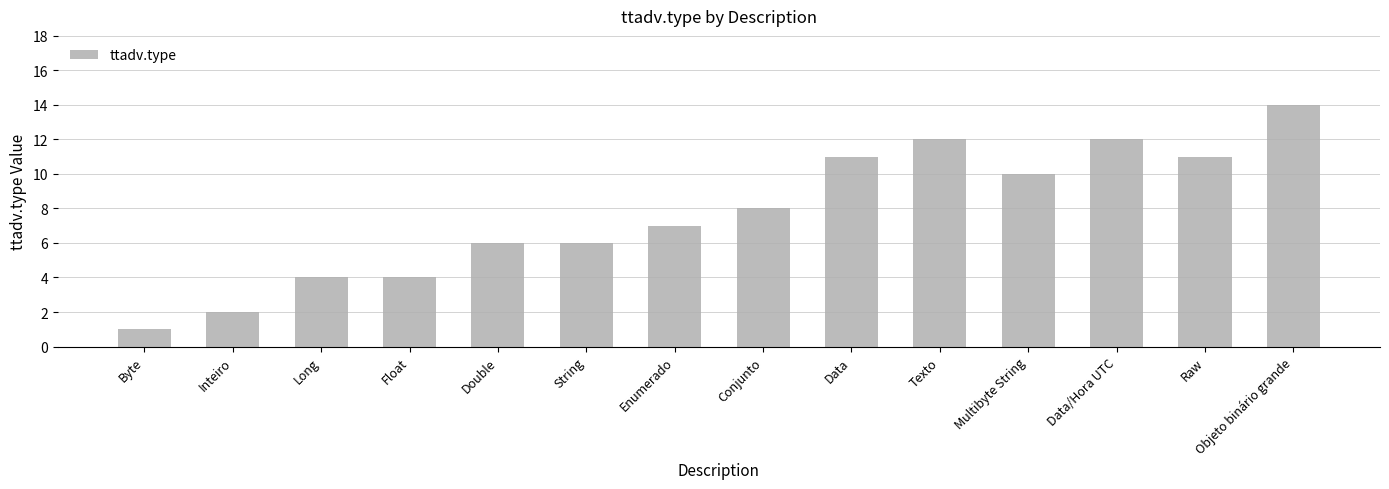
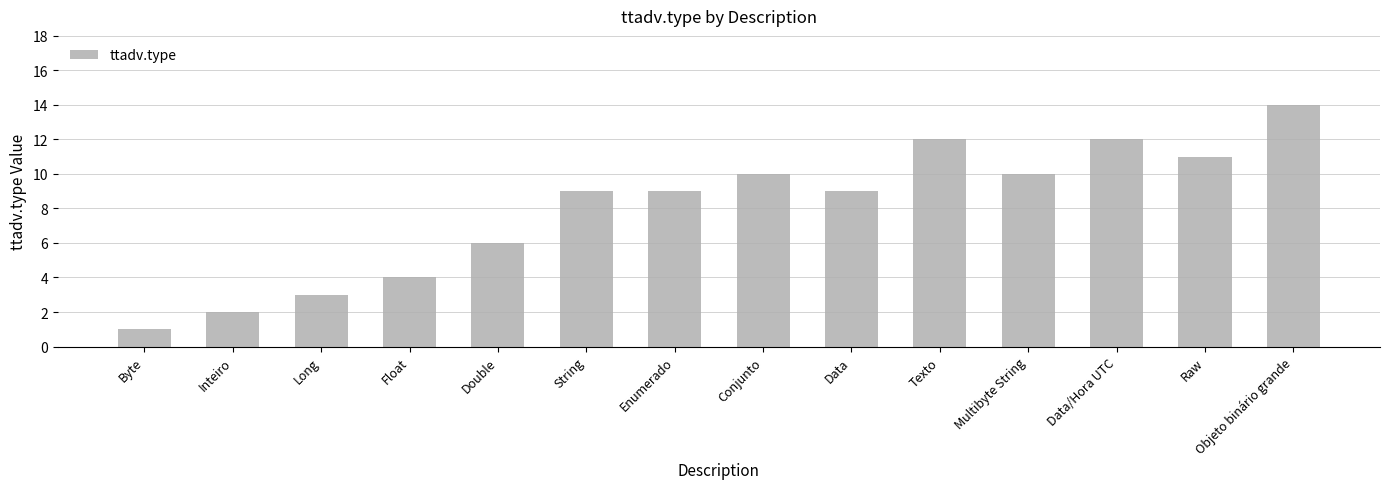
Long: 4 -> 3
String: 6 -> 9
Enumerado: 7 -> 9
Conjunto: 8 -> 10
Data: 11 -> 9
